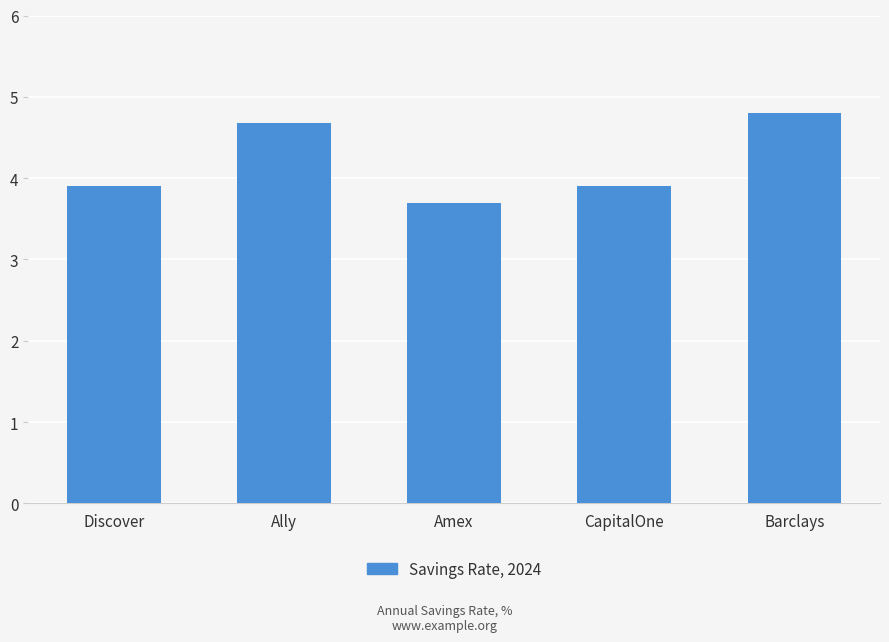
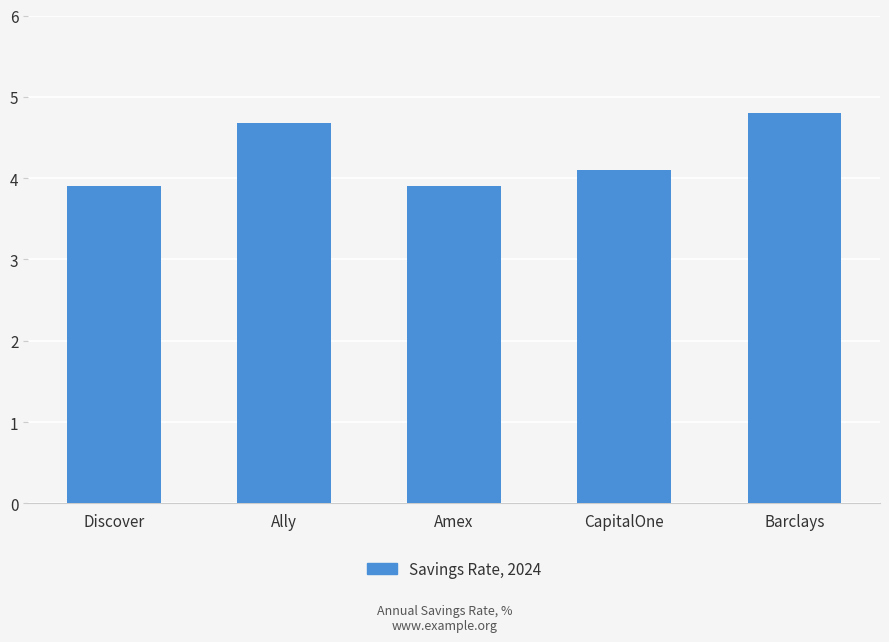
Amex: 3.7 -> 3.9
CapitalOne: 3.9 -> 4.1
